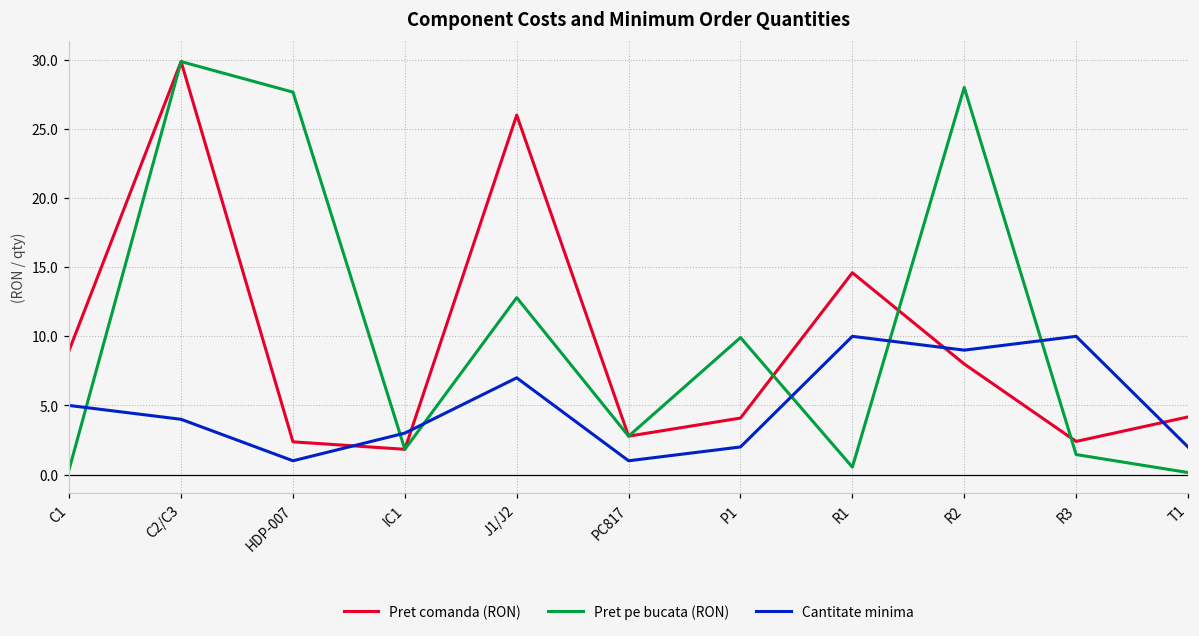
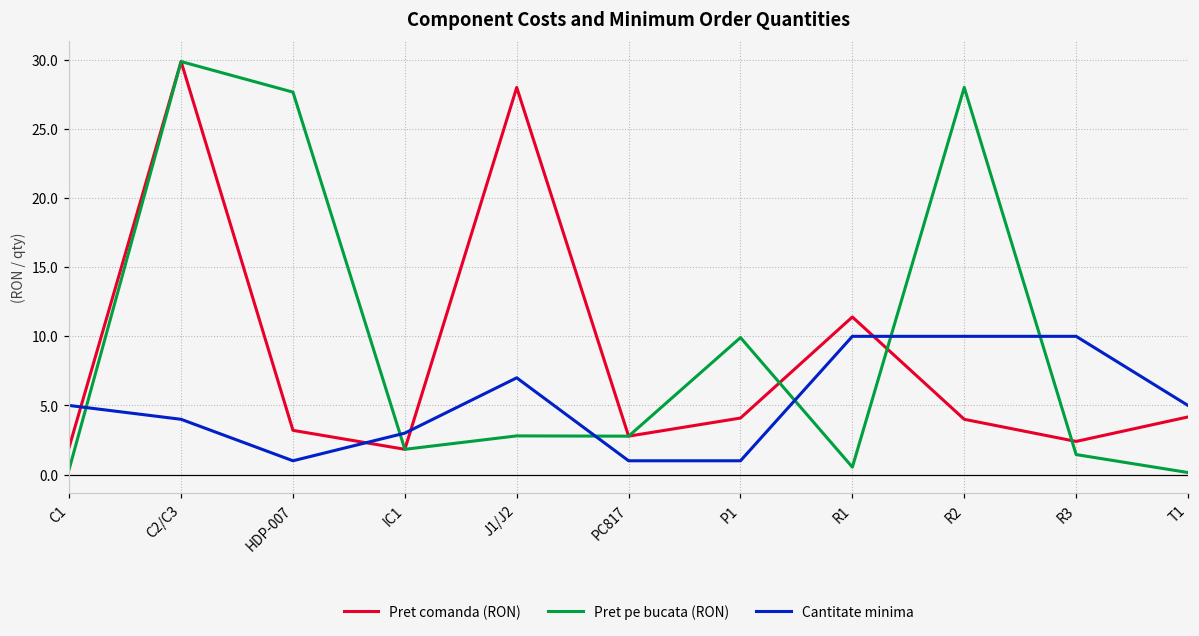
Pret comanda (RON), C1: 9 -> 2
Pret comanda (RON), HDP-007: 2.4 -> 3.2
Pret comanda (RON), J1/J2: 26 -> 28
Pret pe bucata (RON), J1/J2: 12.8 -> 2.8
Cantitate minima, P1: 2 -> 1
Pret comanda (RON), R1: 14.6 -> 11.4
Pret comanda (RON), R2: 8 -> 4
Cantitate minima, R2: 9 -> 10
Cantitate minima, T1: 2 -> 5
